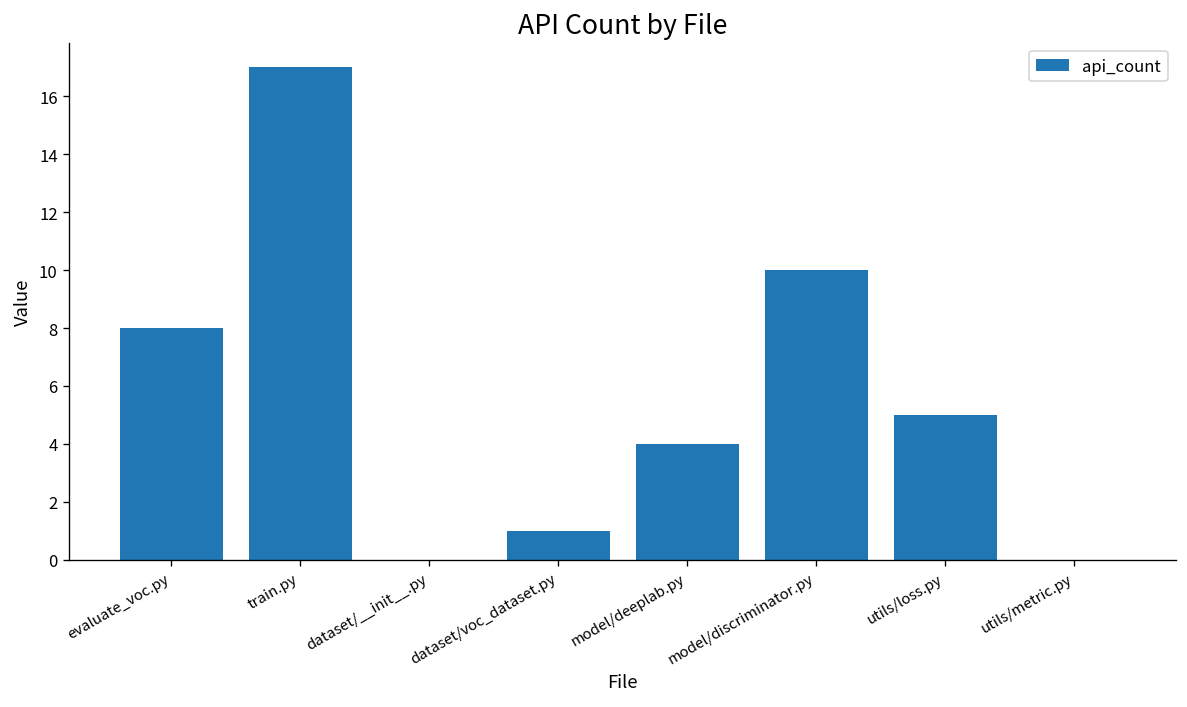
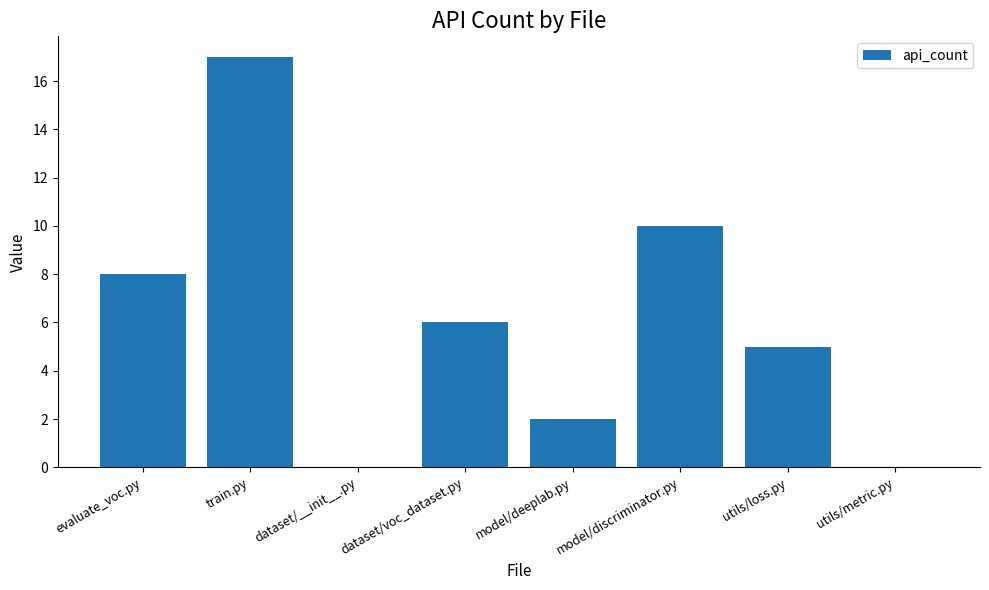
dataset/voc_dataset.py: 1 -> 6
model/deeplab.py: 4 -> 2
